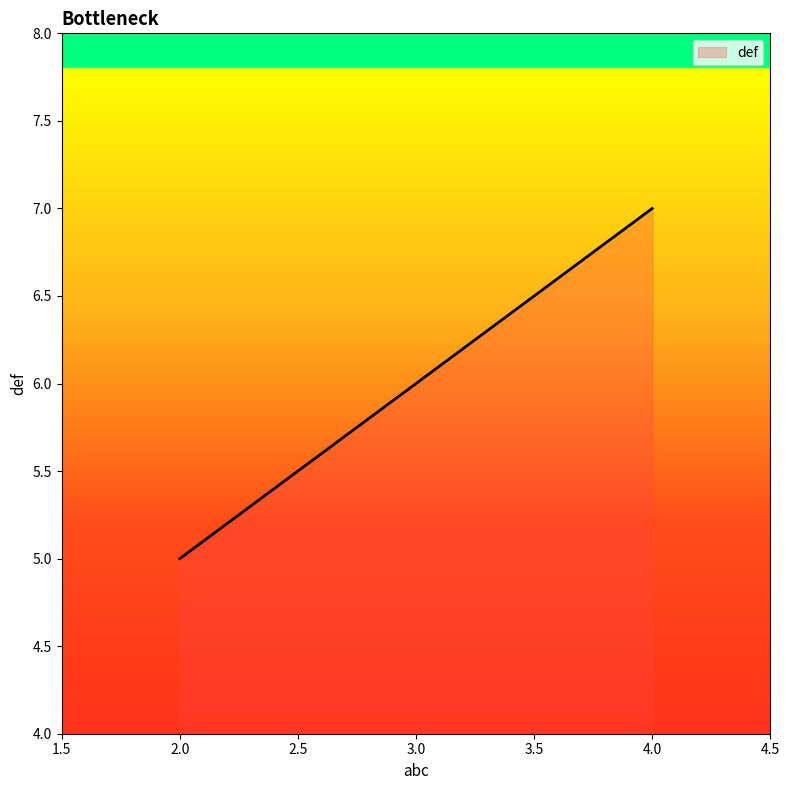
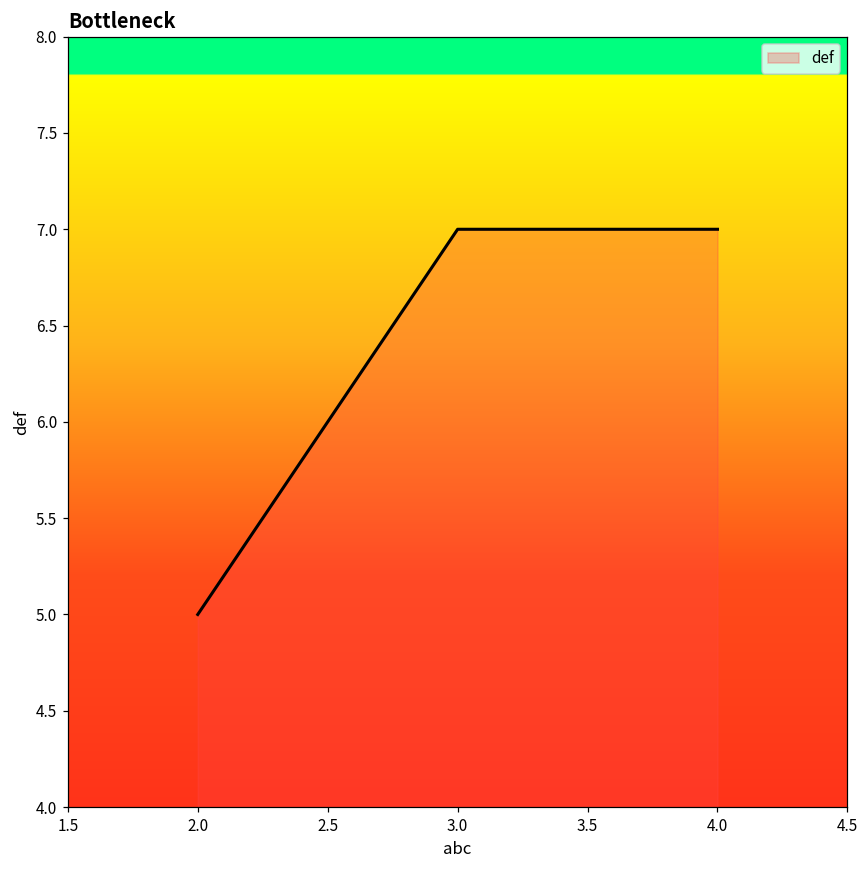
3.0: 6 -> 7
